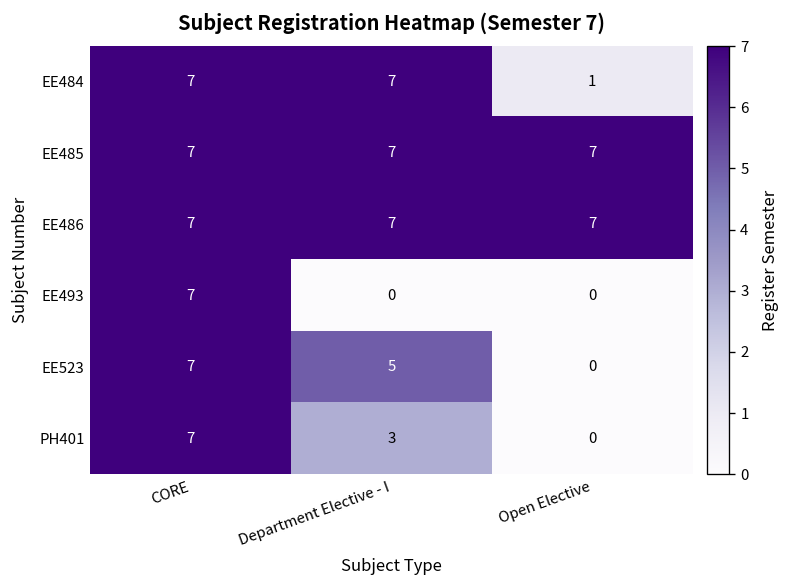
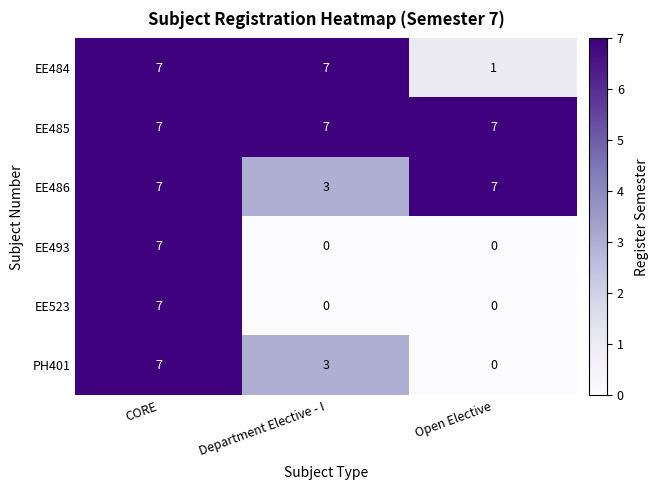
EE486, Department Elective - I: 7 -> 3
EE523, Department Elective - I: 5 -> 0
